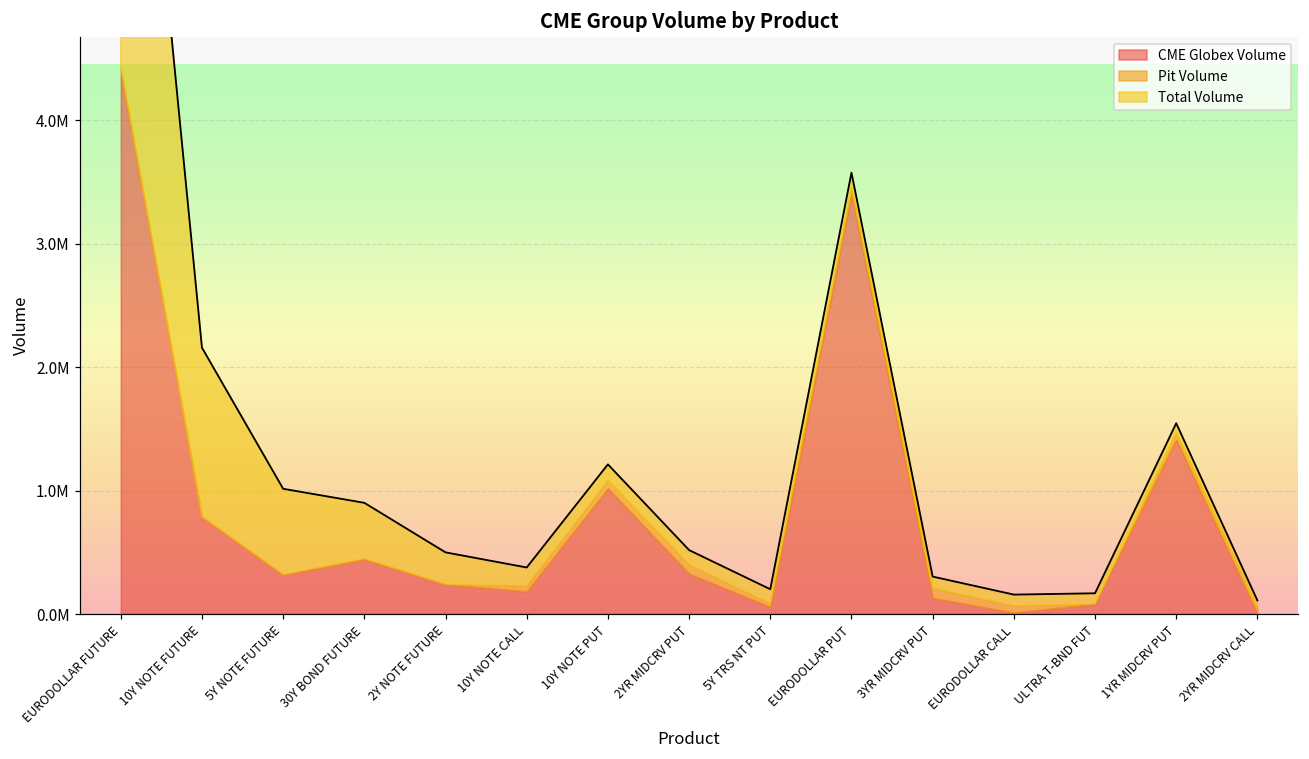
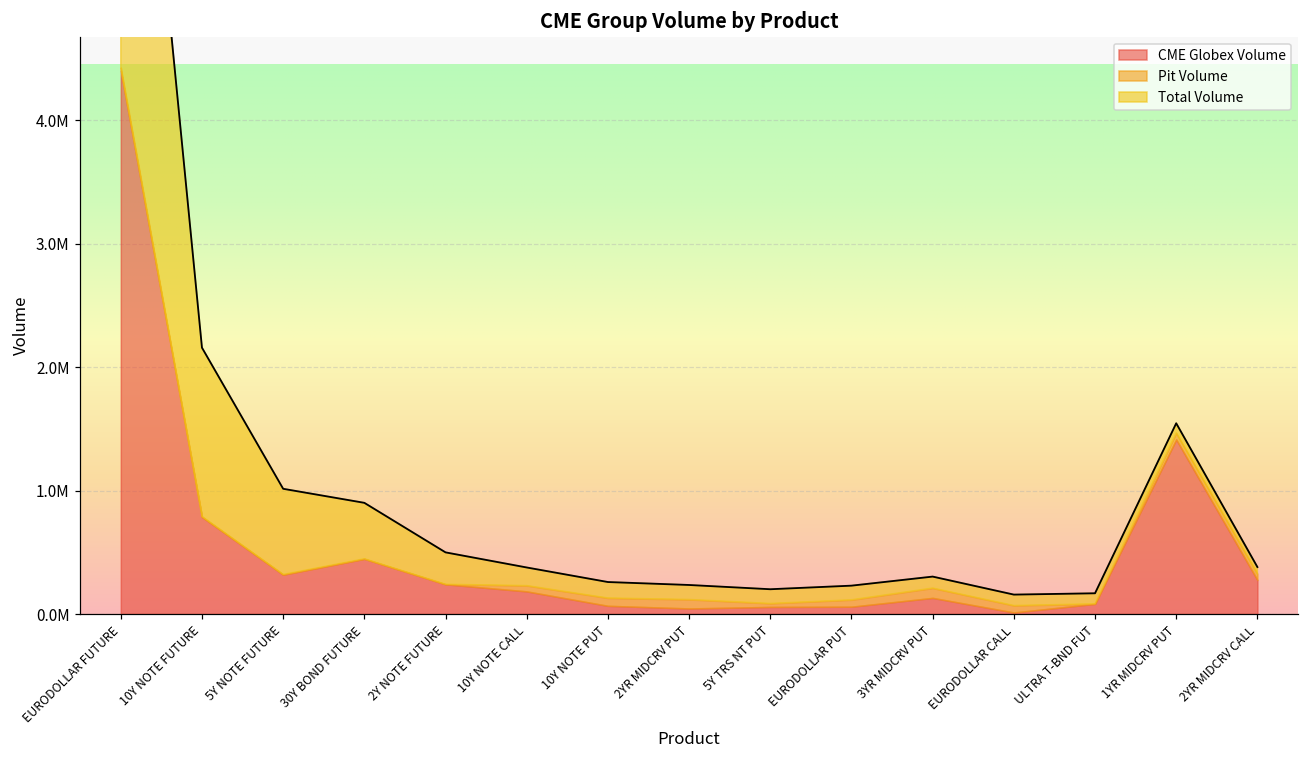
CME Globex Volume, 10Y NOTE PUT: 1020000 -> 70000
CME Globex Volume, 2YR MIDCRV PUT: 330000 -> 40000
CME Globex Volume, EURODOLLAR PUT: 3400000 -> 60000
CME Globex Volume, 2YR MIDCRV CALL: 0 -> 280000
